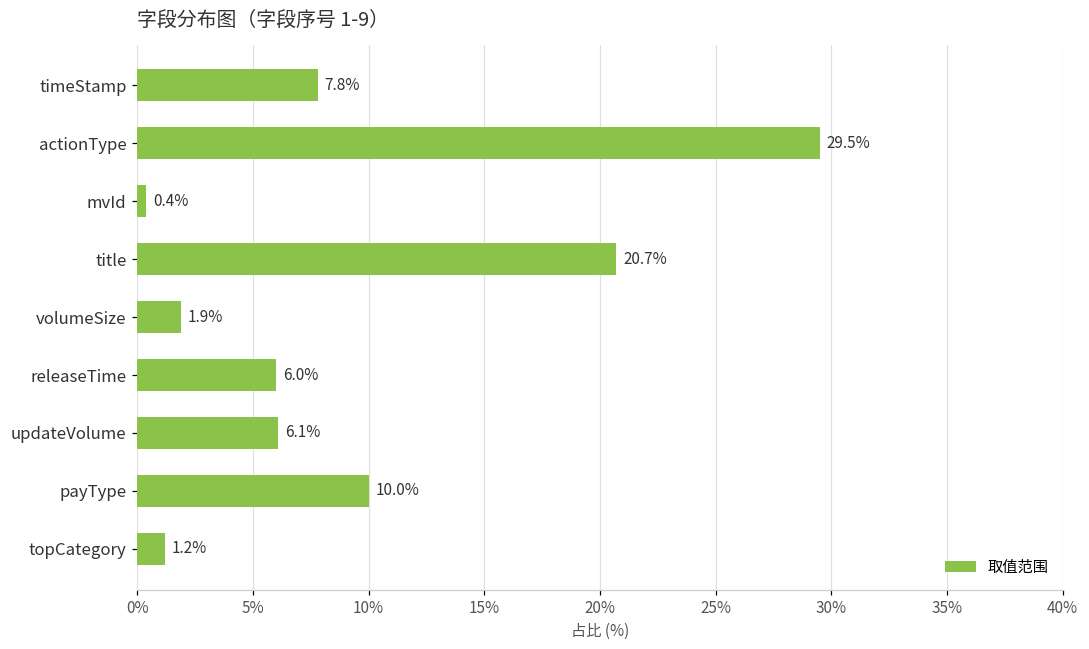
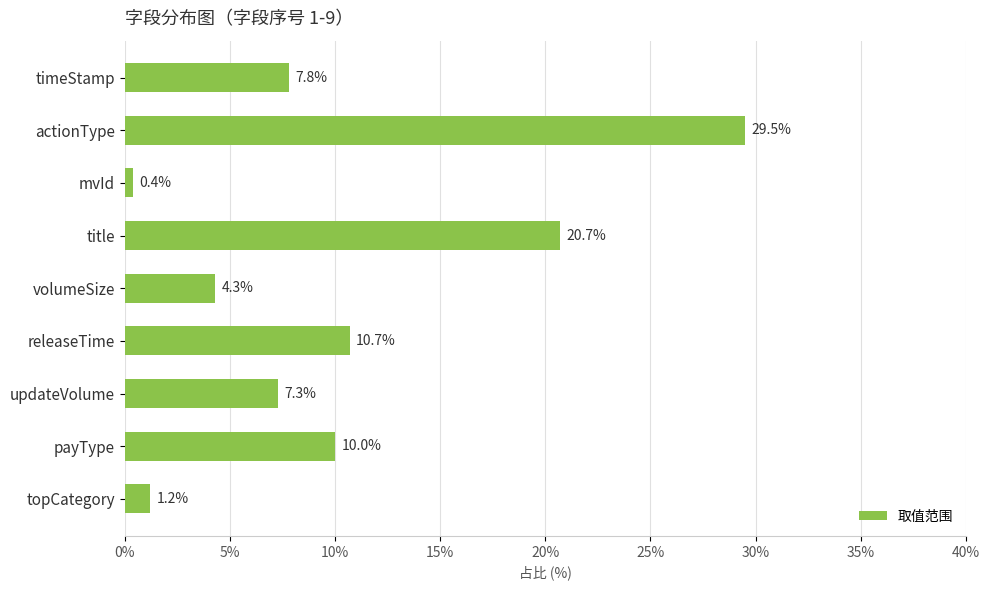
volumeSize: 1.9% -> 4.3%
releaseTime: 6.0% -> 10.7%
updateVolume: 6.1% -> 7.3%
